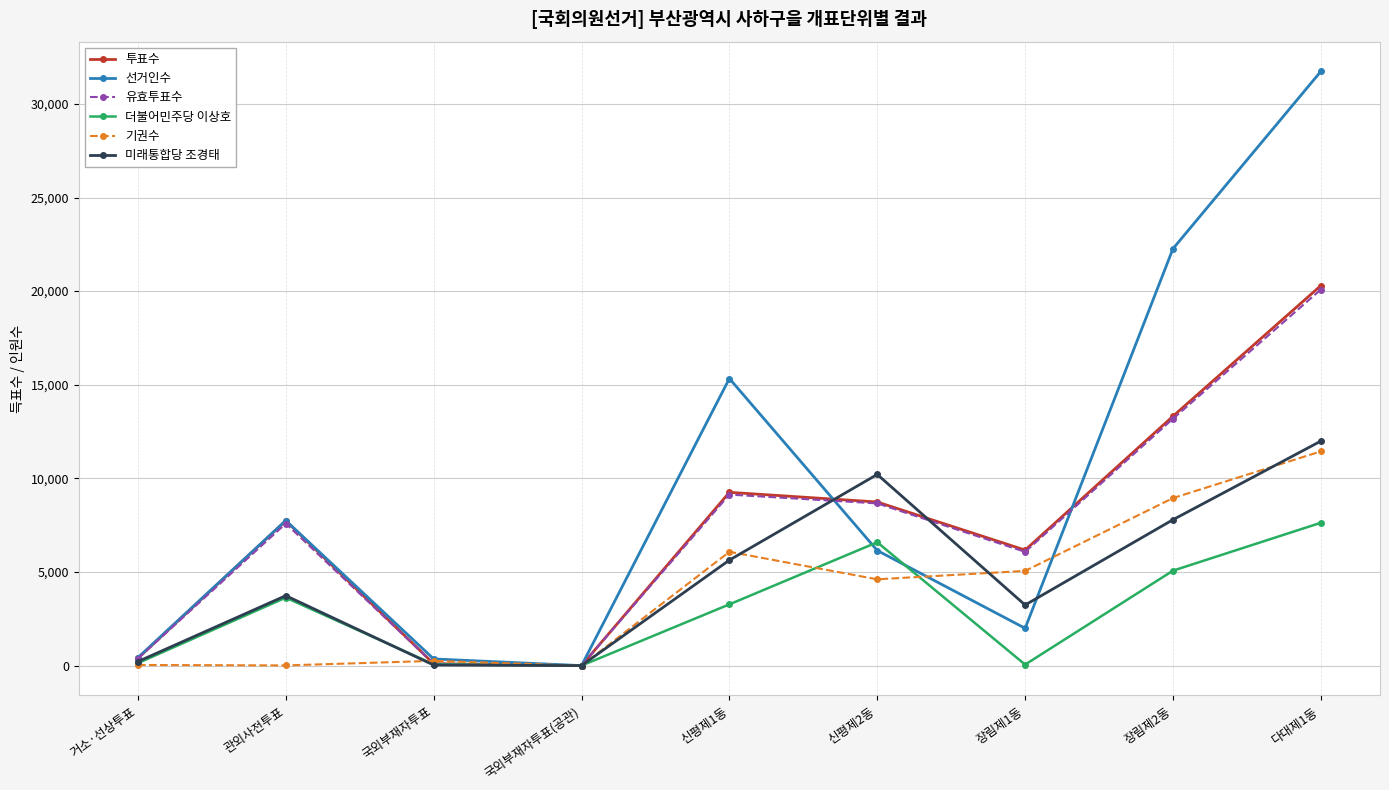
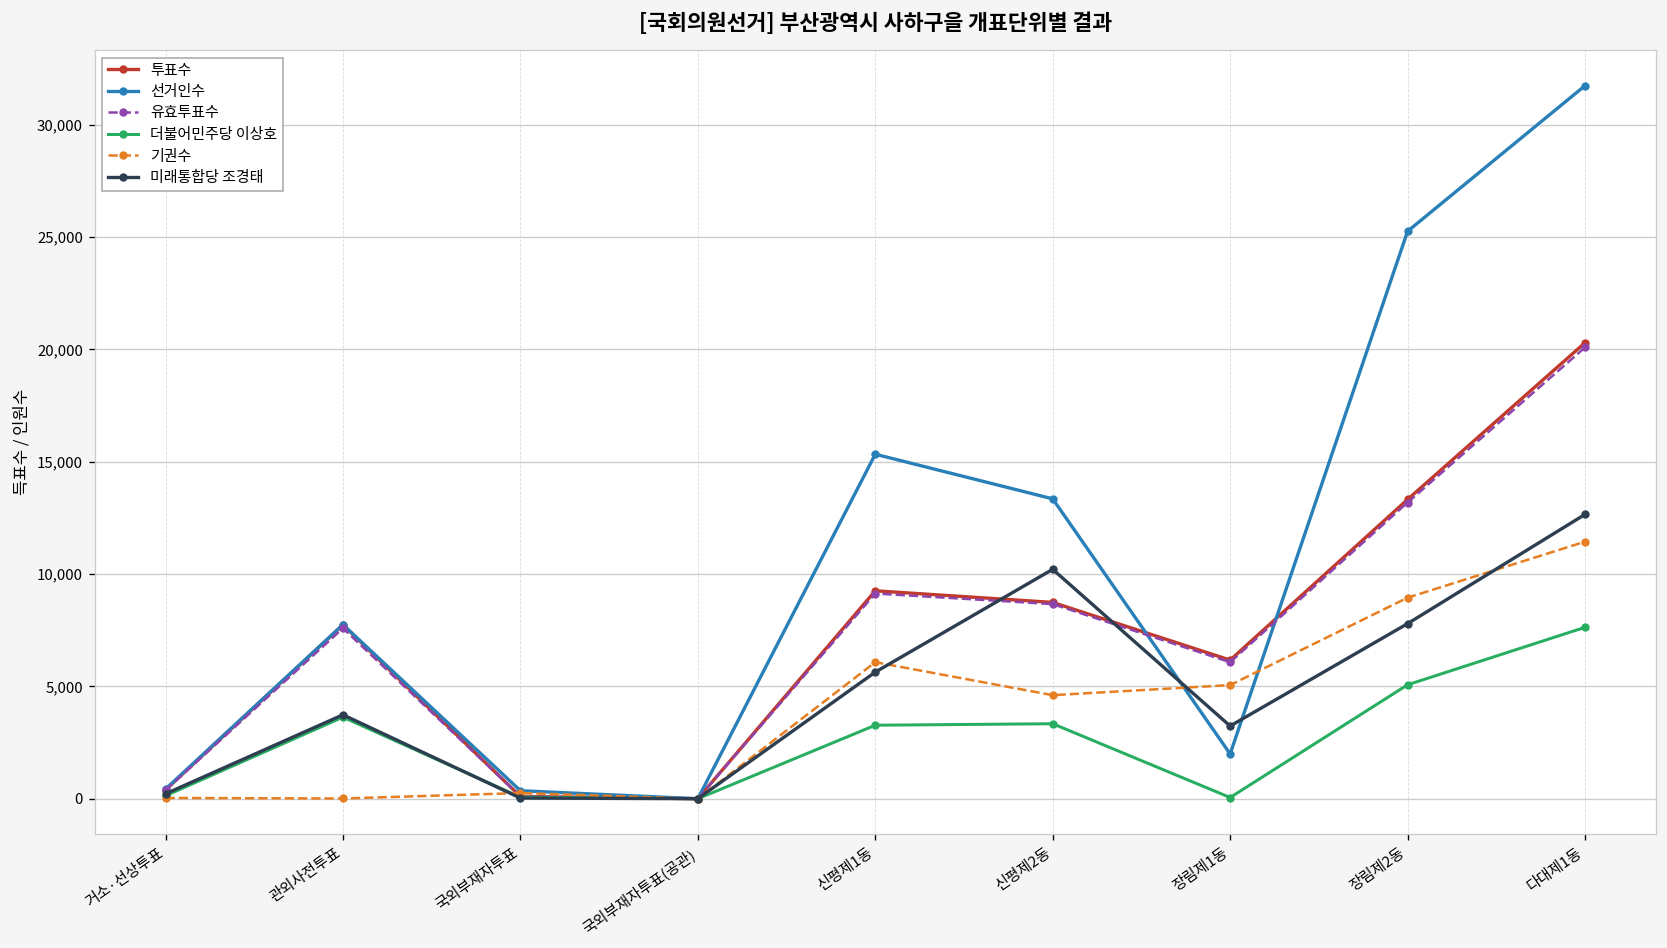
선거인수, 신평제2동: 6,100 -> 13,300
더불어민주당 이상호, 신평제2동: 6,600 -> 3,300
선거인수, 장림제2동: 22,300 -> 25,300
미래통합당 조경태, 다대제1동: 12,000 -> 12,700
